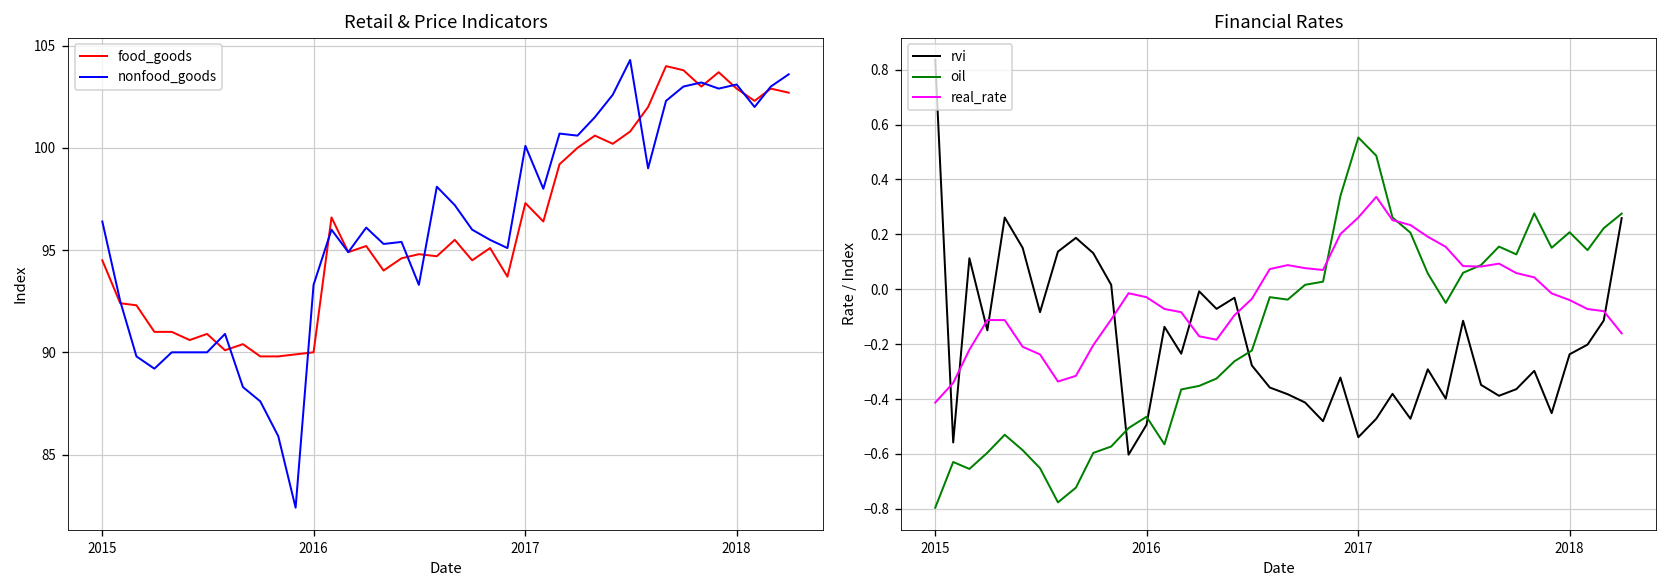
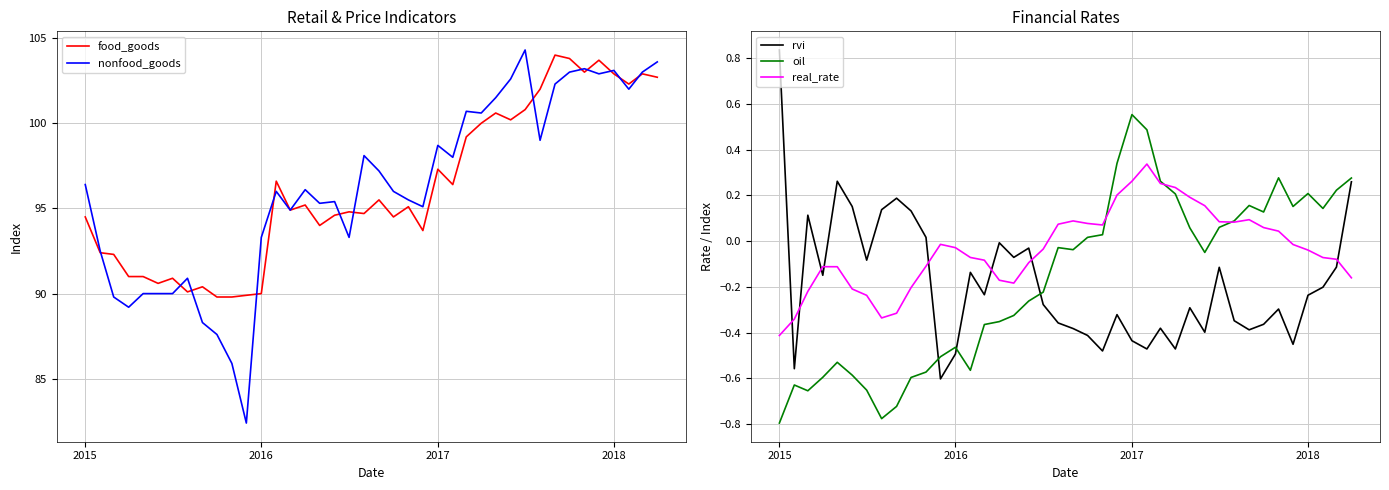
Retail & Price Indicators, nonfood_goods, 2017: 100.1 -> 98.7
Financial Rates, rvi, 2017: -0.54 -> -0.44
